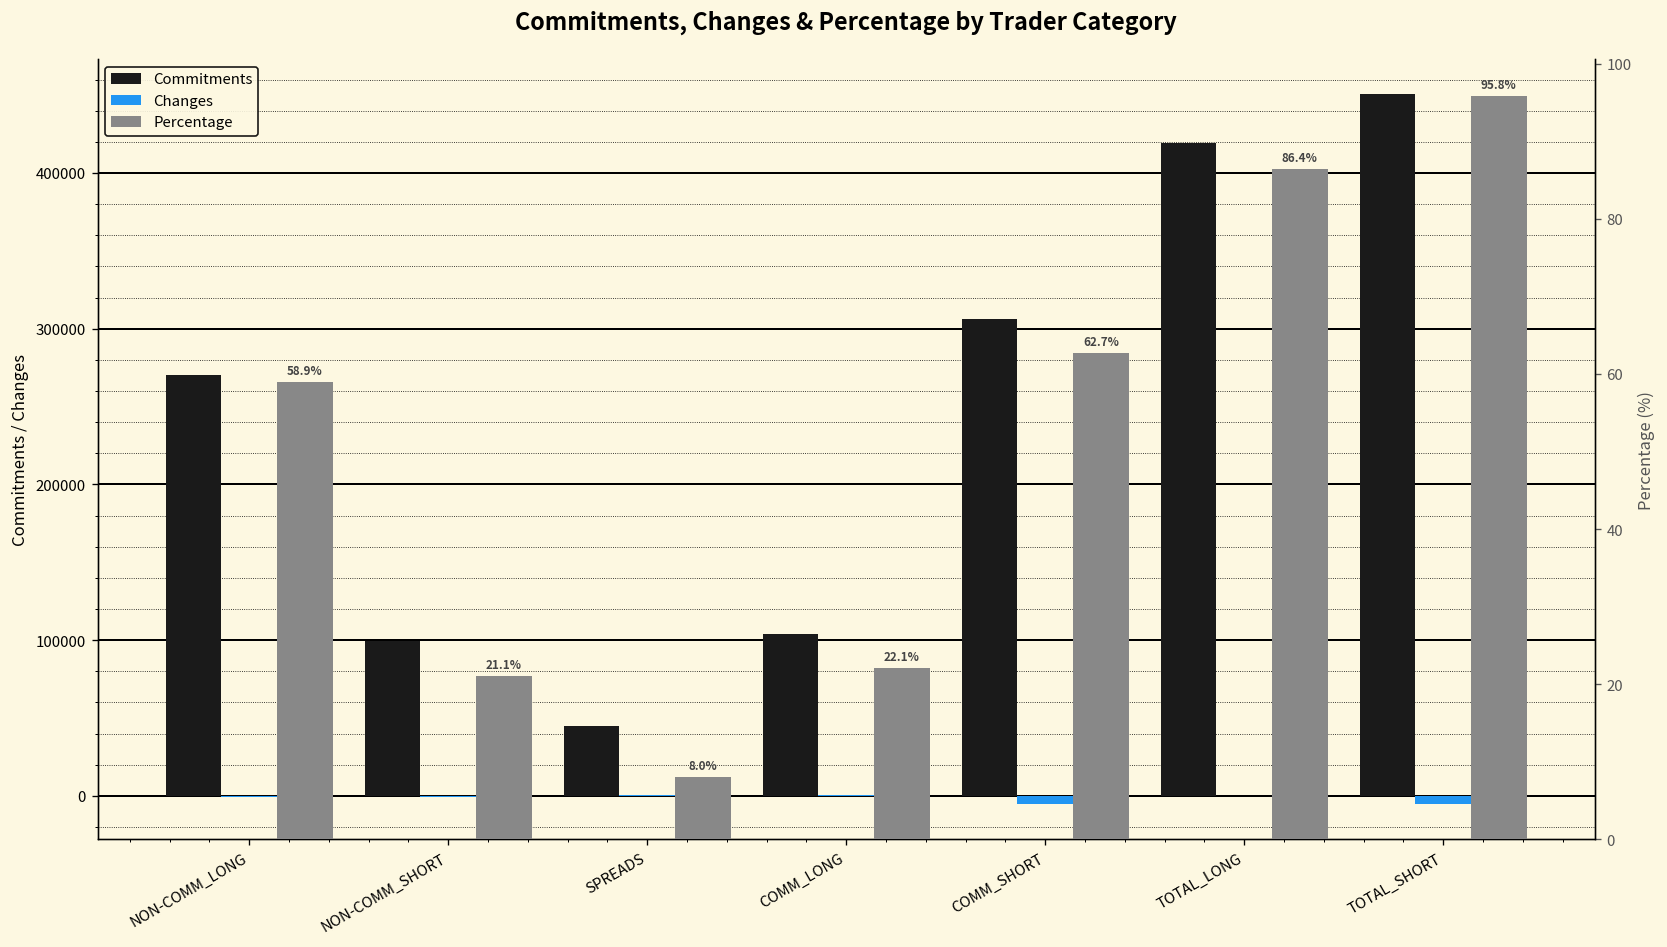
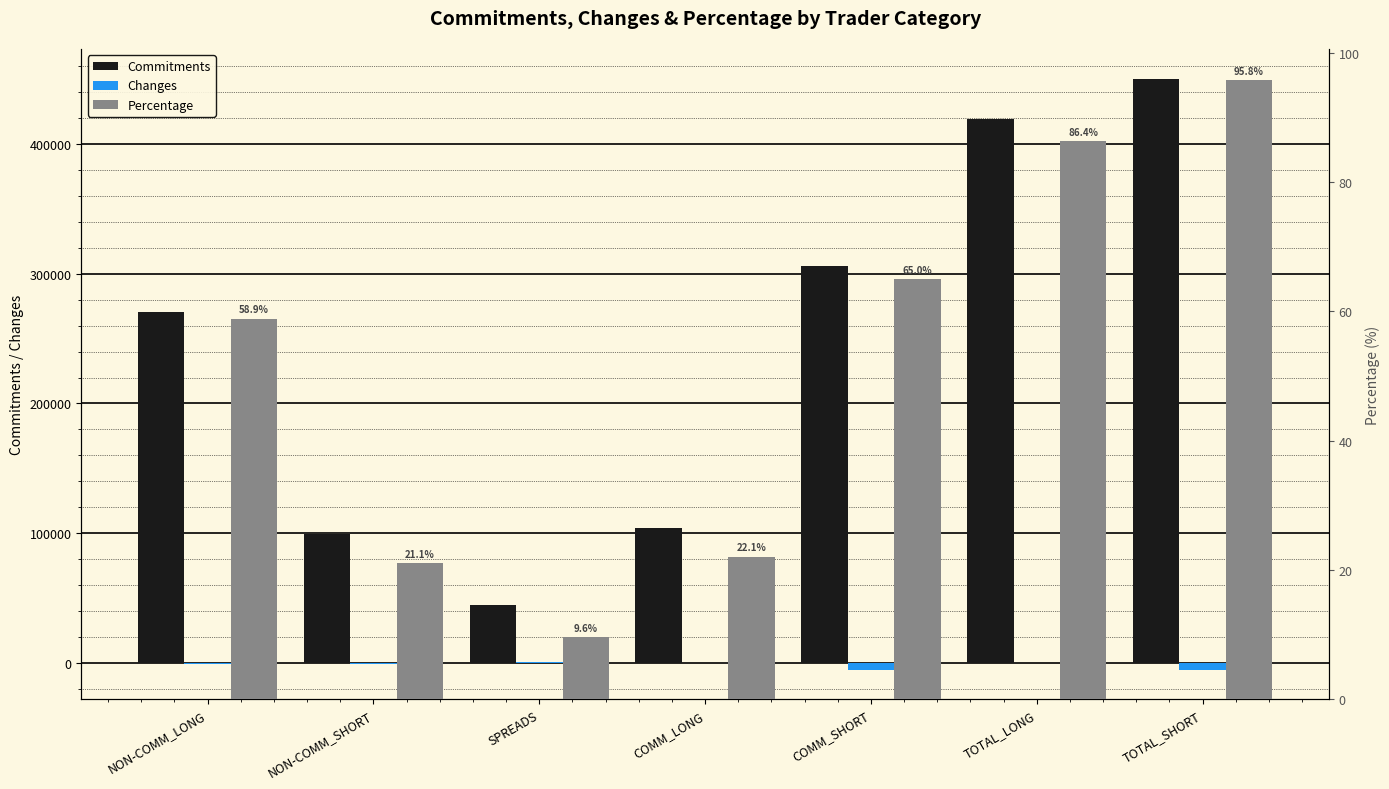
Percentage, SPREADS: 8.0% -> 9.6%
Percentage, COMM_SHORT: 62.7% -> 65.0%
